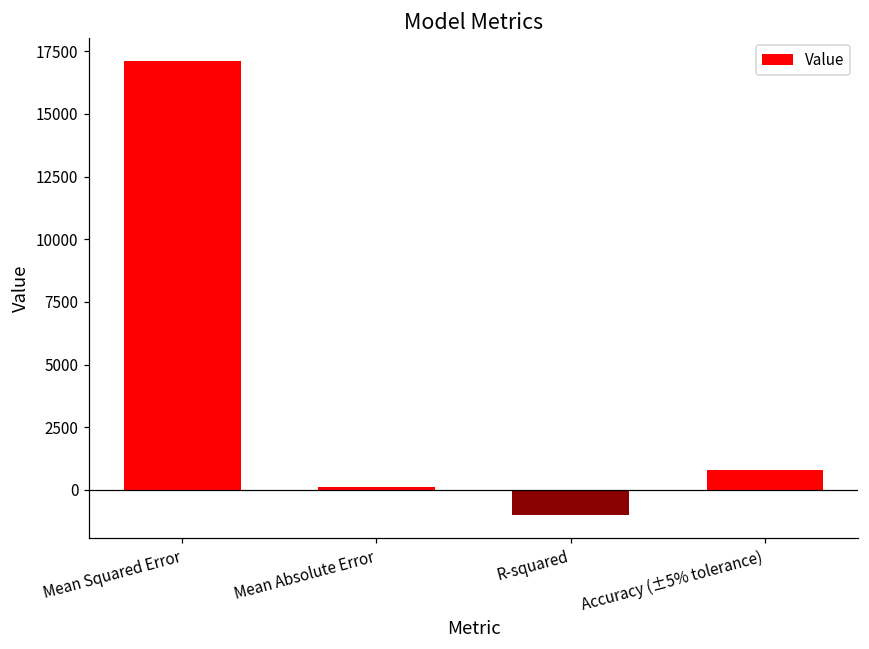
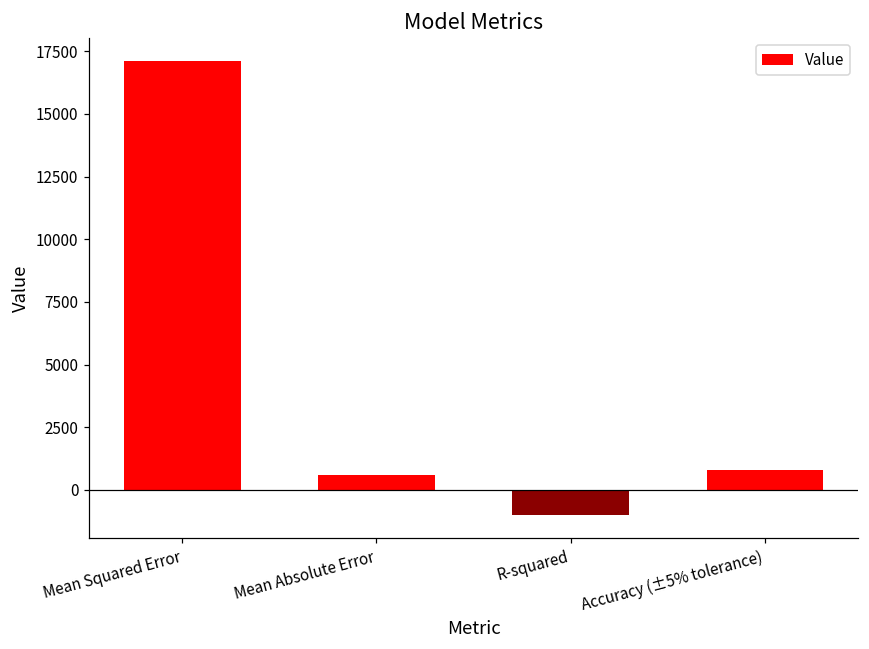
Mean Absolute Error: 100 -> 600
